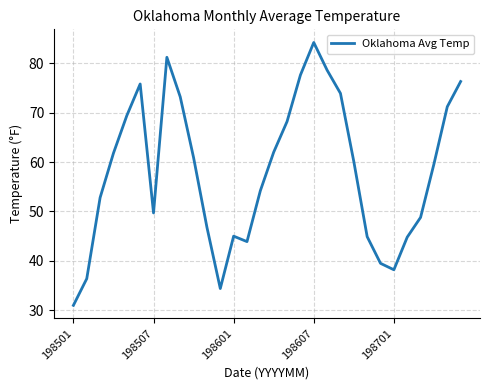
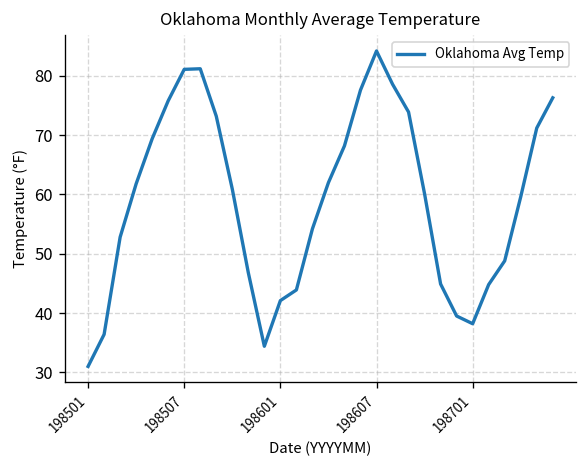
198507: 50 -> 81
198601: 45 -> 42
